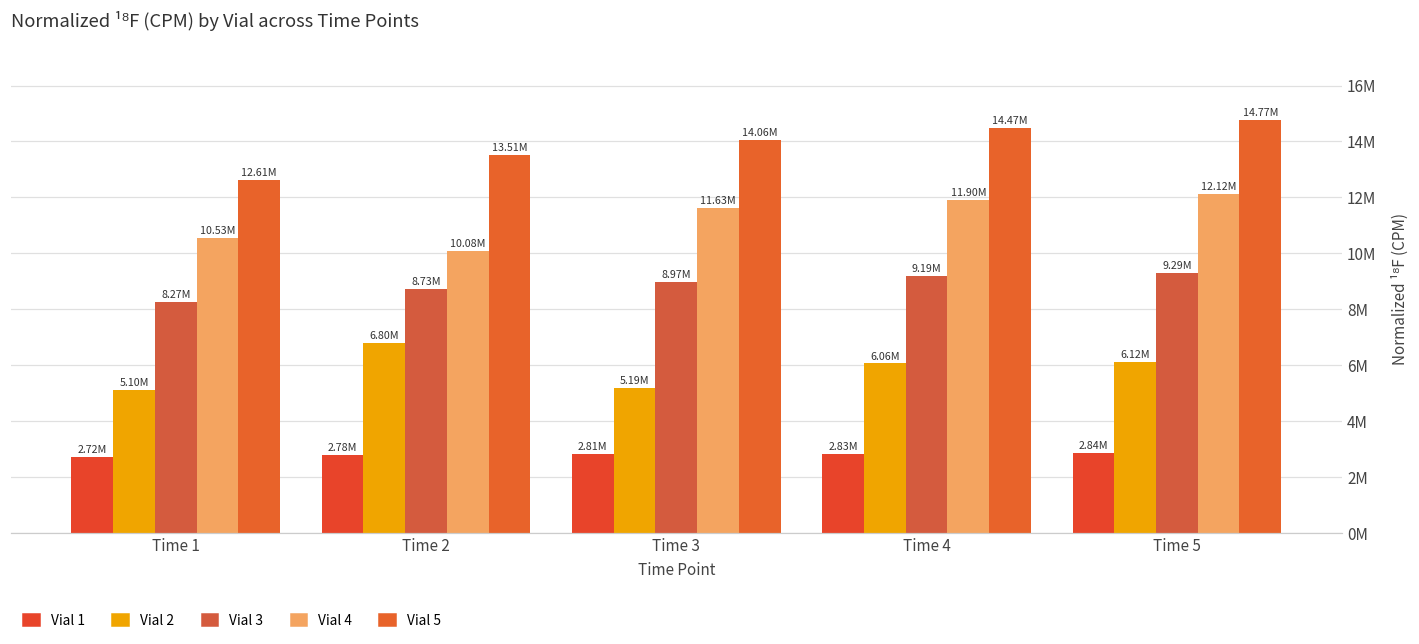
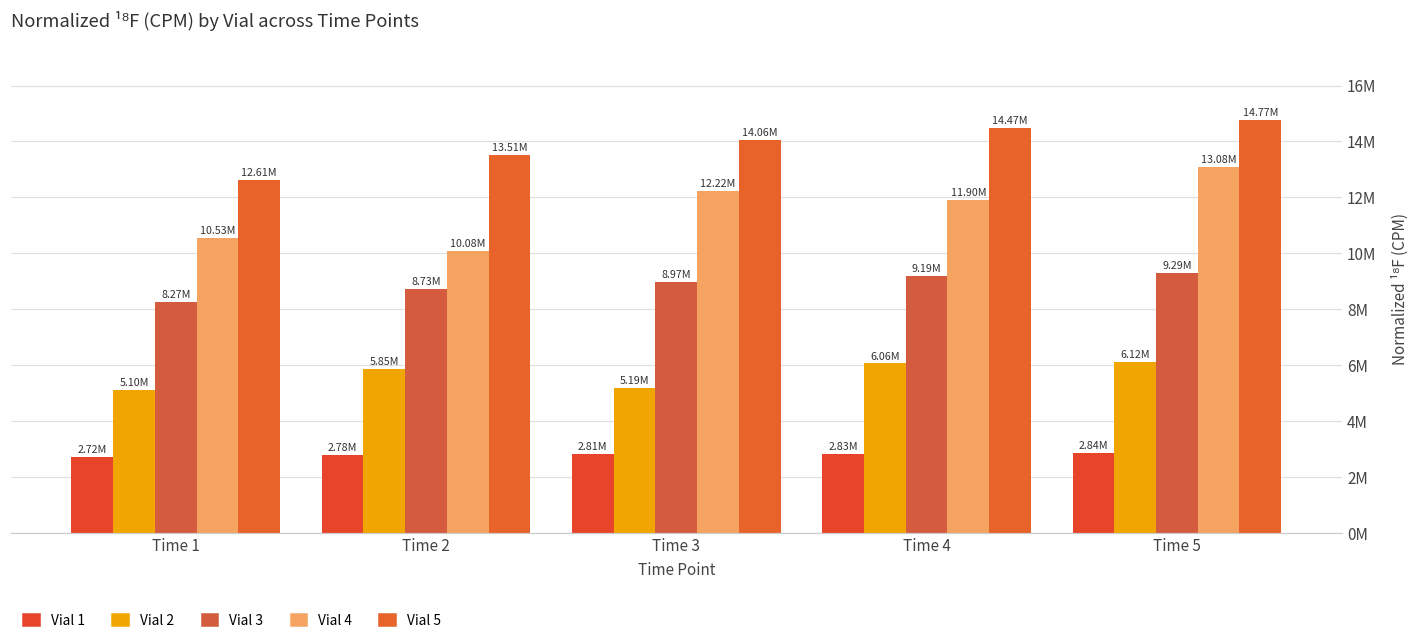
Vial 2, Time 2: 6.80M -> 5.85M
Vial 4, Time 3: 11.63M -> 12.22M
Vial 4, Time 5: 12.12M -> 13.08M
